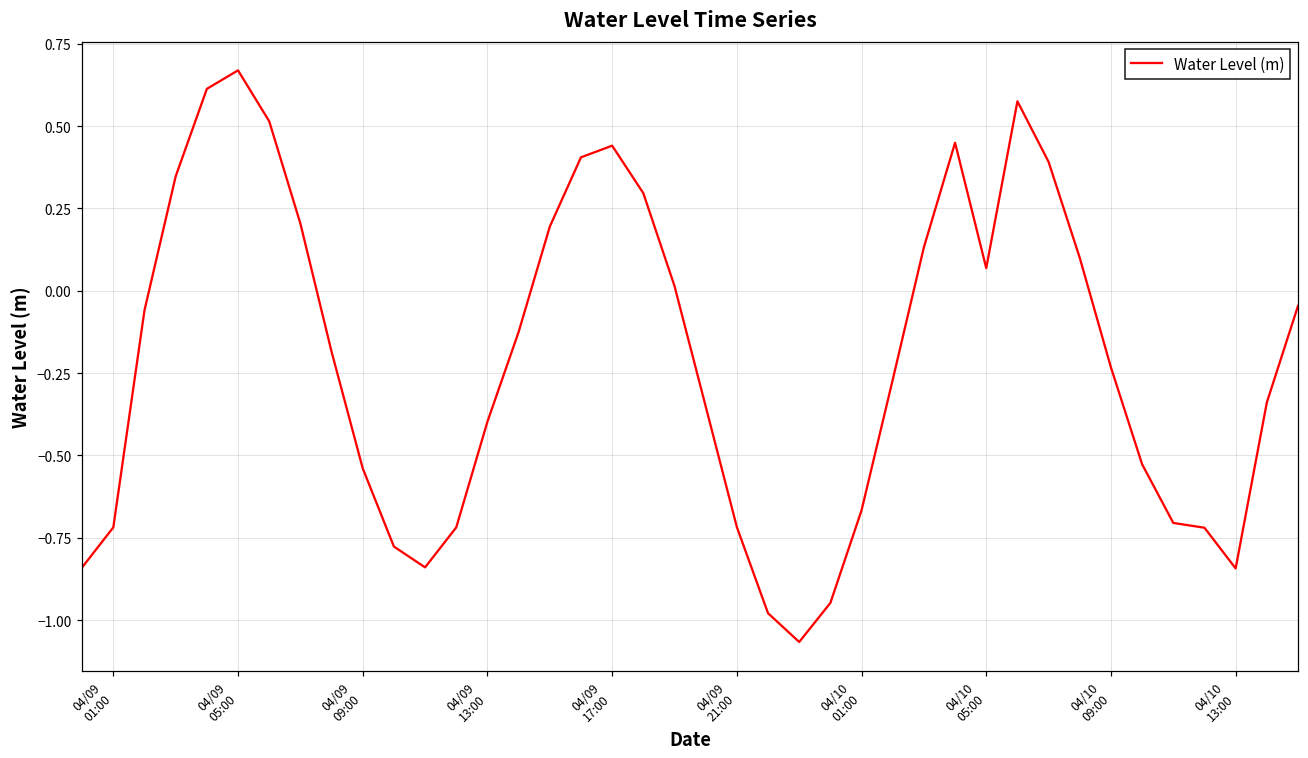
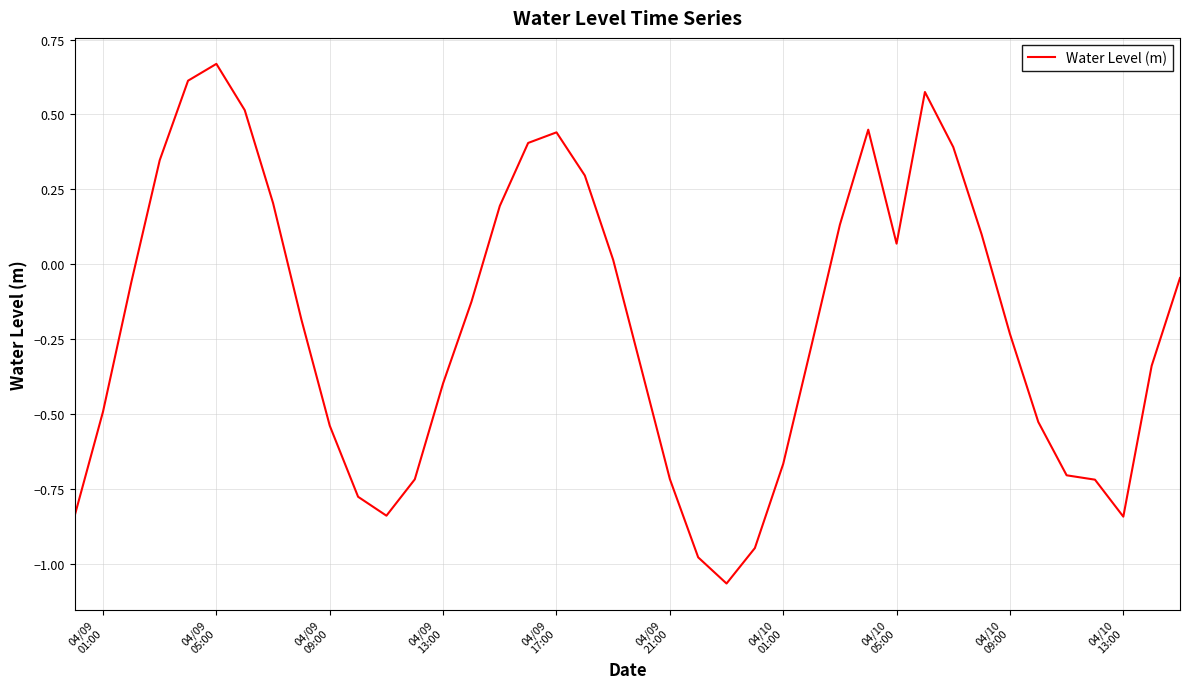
04/09 01:00: -0.72 -> -0.49
